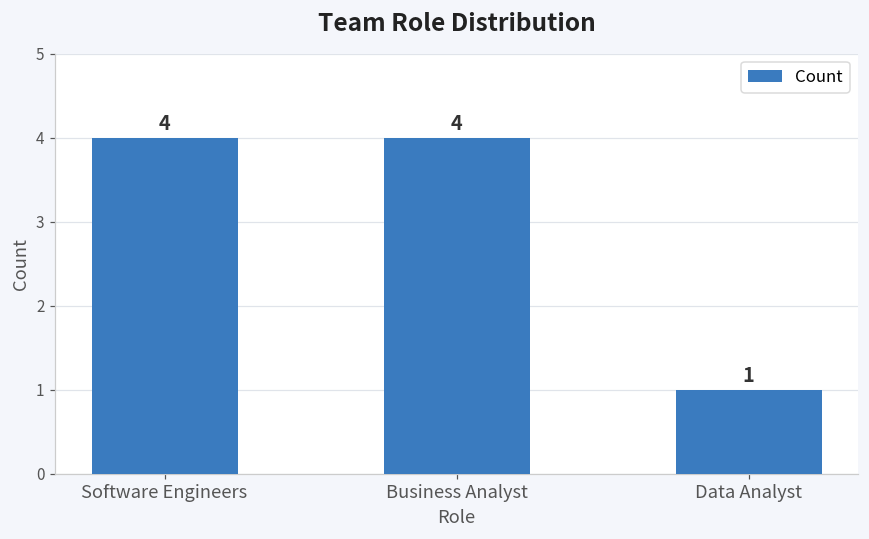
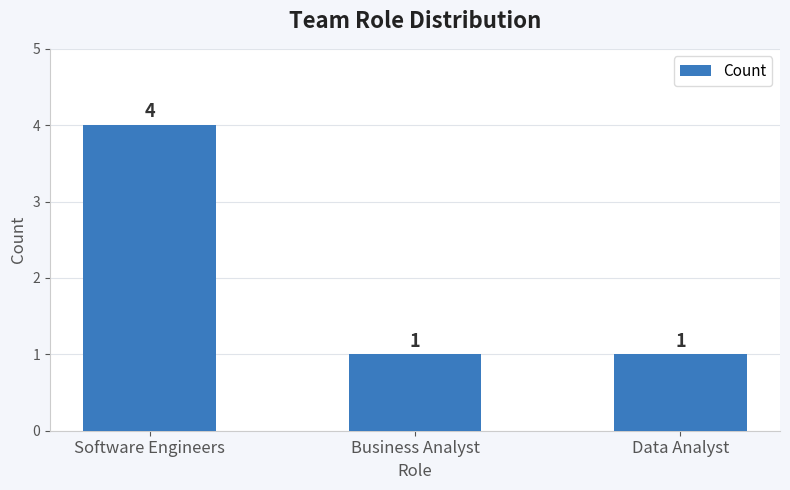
Business Analyst: 4 -> 1
